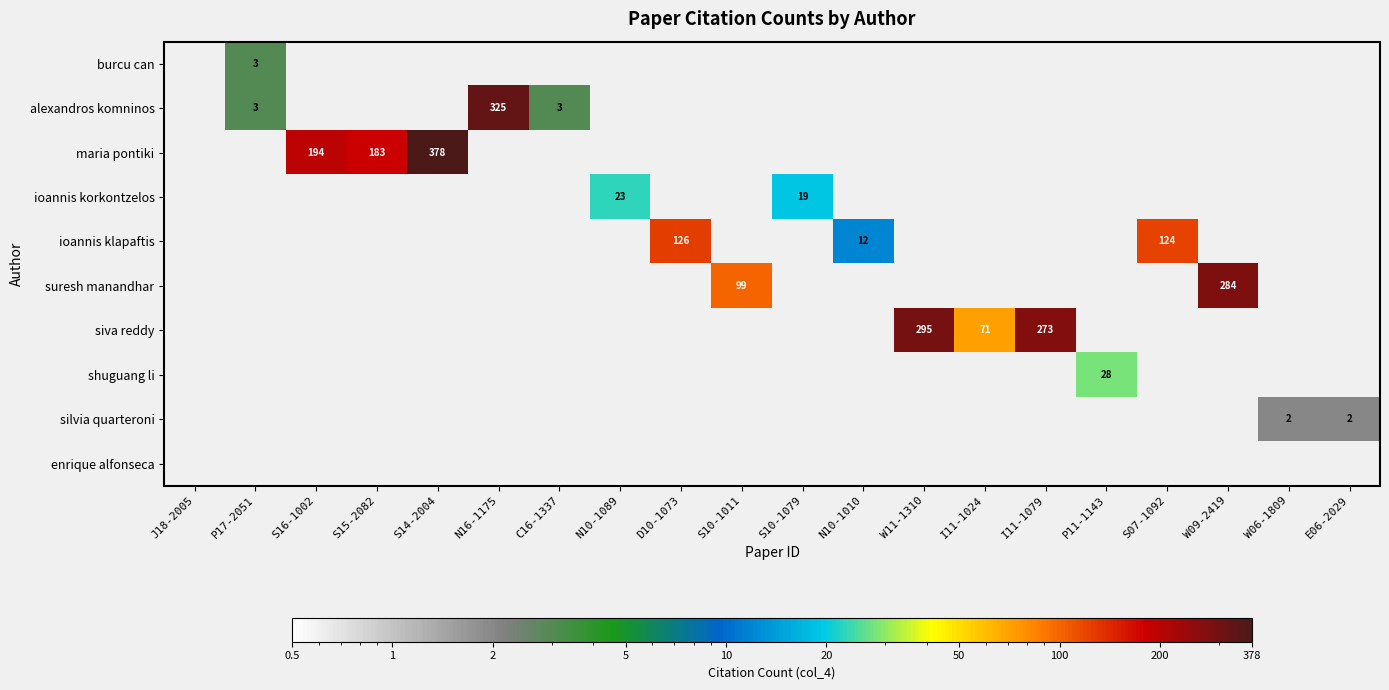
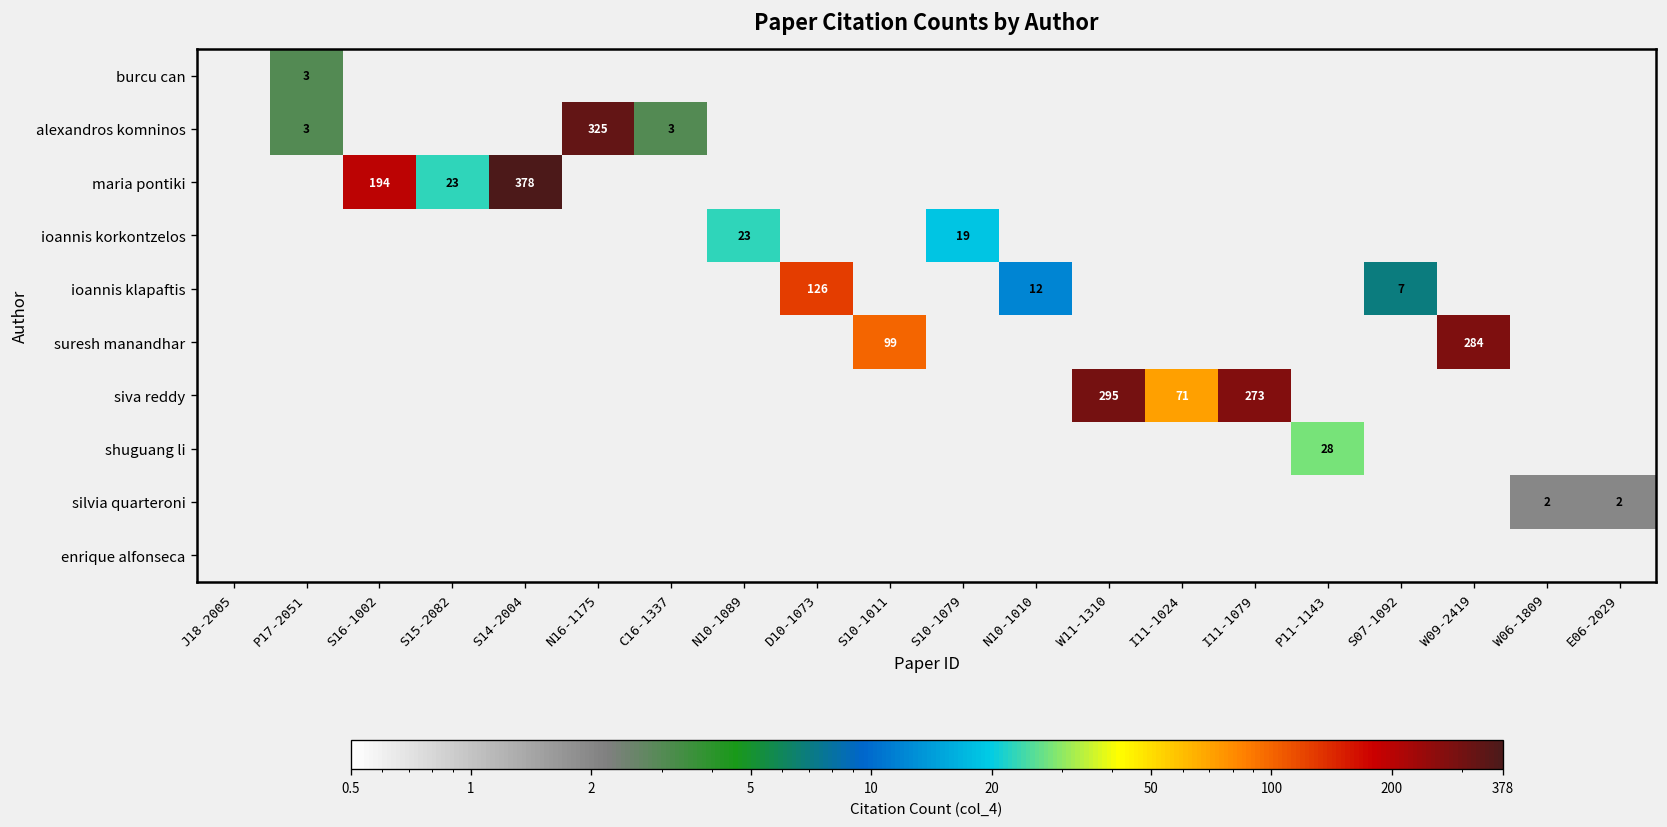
maria pontiki, S15-2082: 183 -> 23
ioannis klapaftis, S07-1092: 124 -> 7
